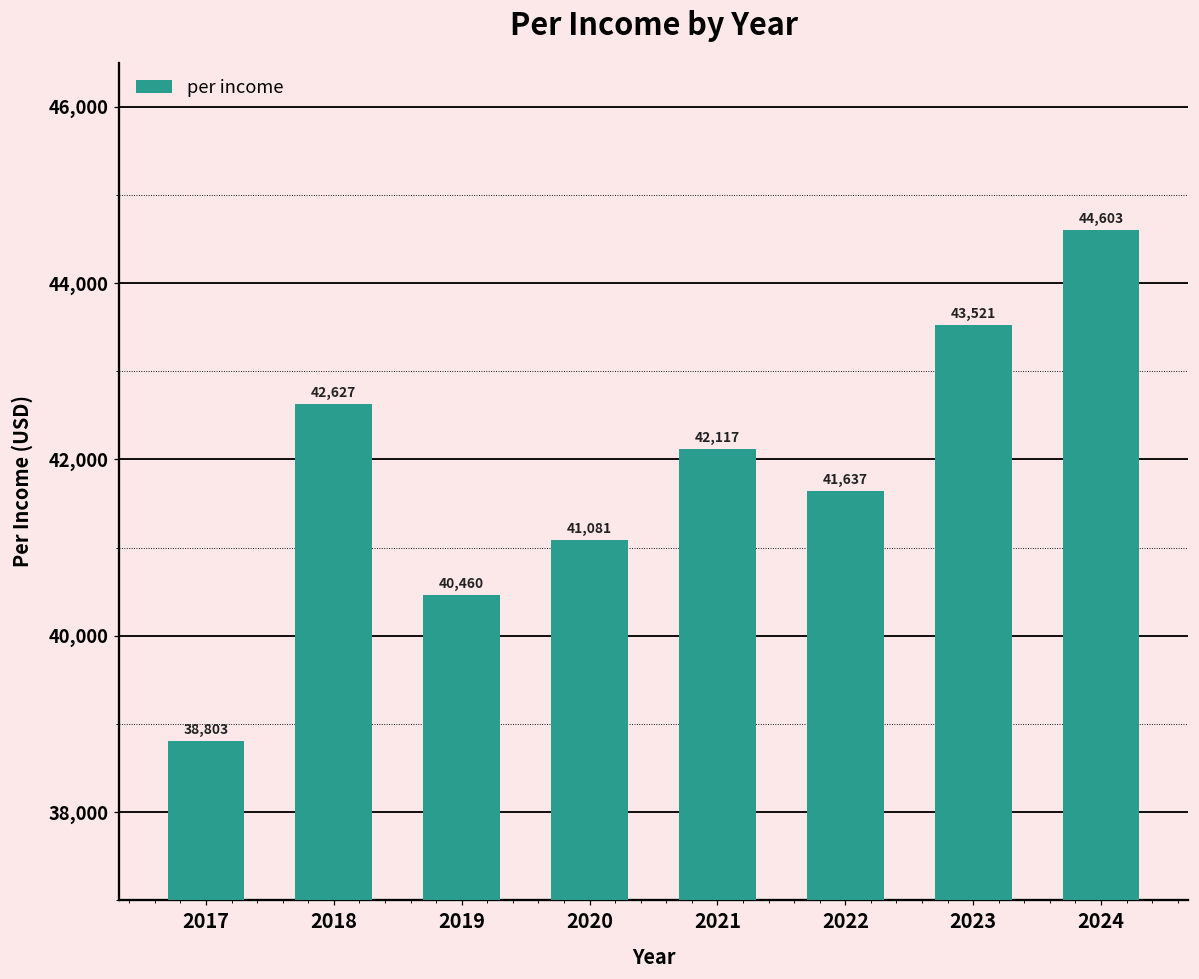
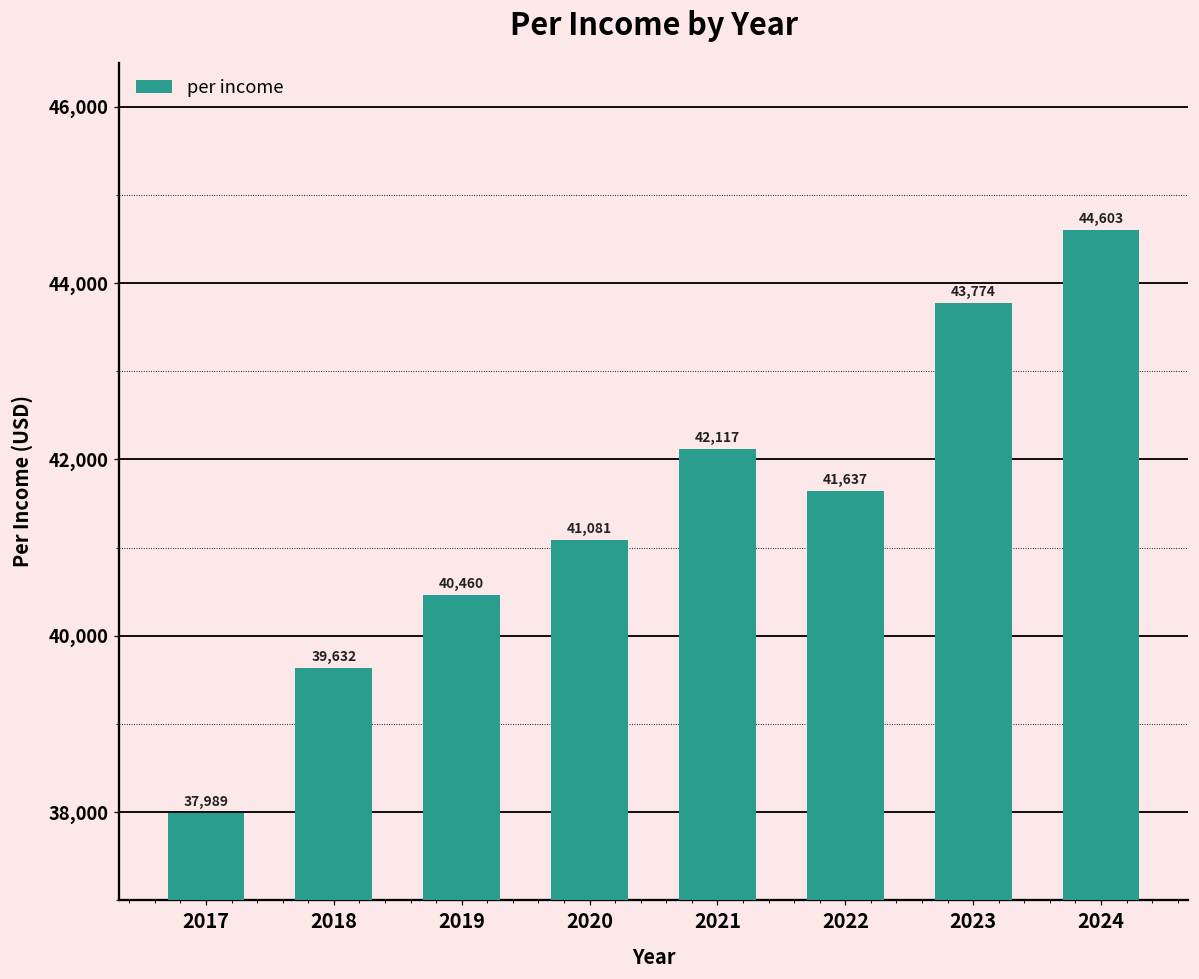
2017: 38,803 -> 37,989
2018: 42,627 -> 39,632
2023: 43,521 -> 43,774
